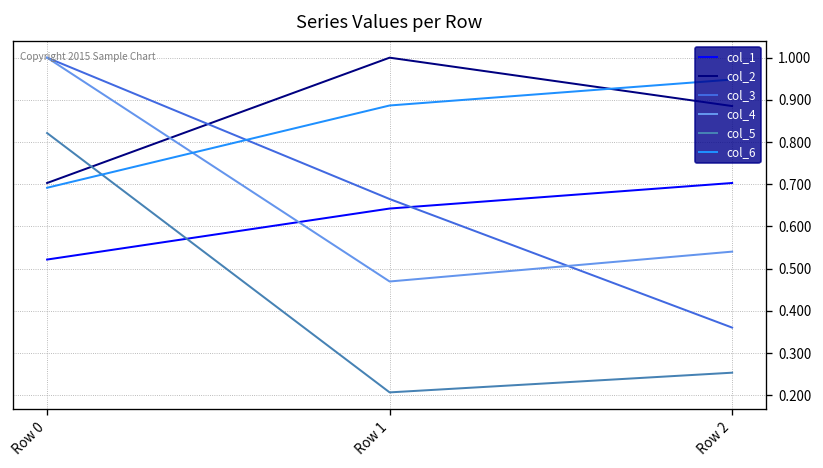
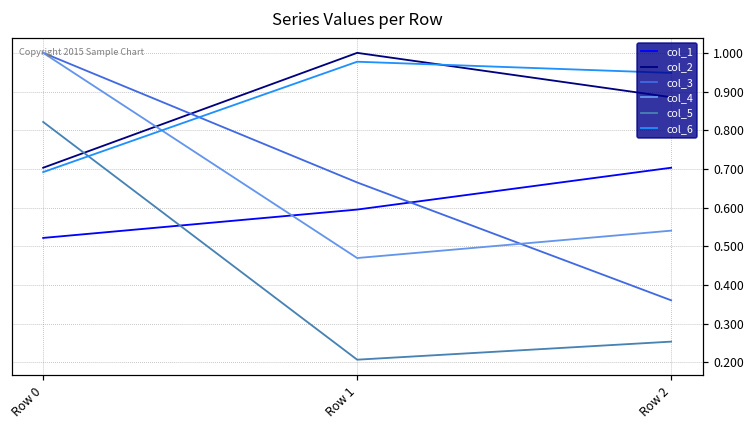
col_1, Row 1: 0.64 -> 0.59
col_6, Row 1: 0.89 -> 0.98
